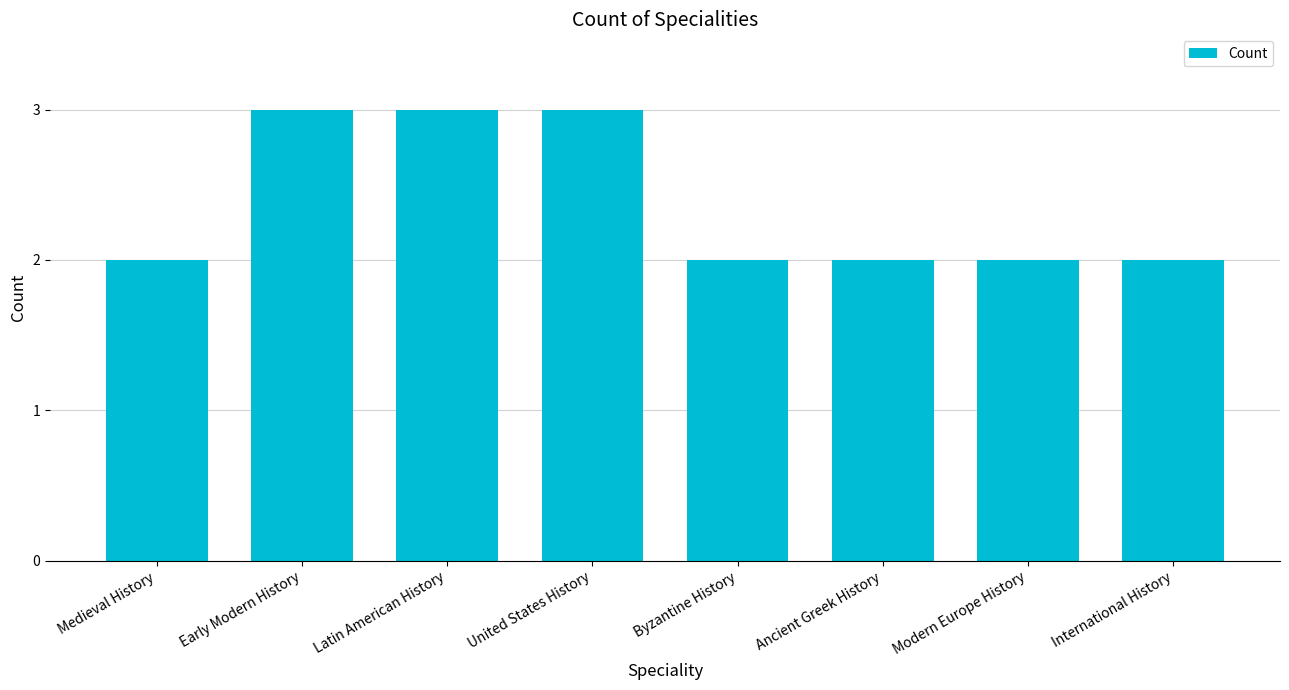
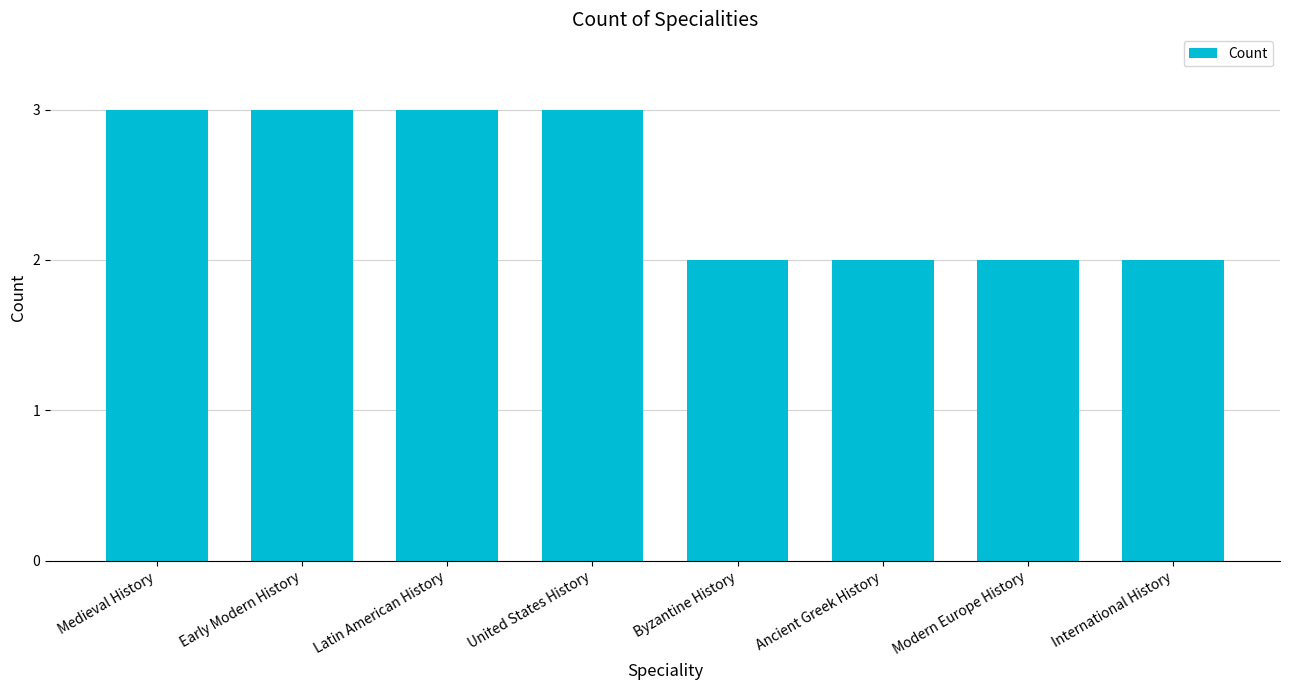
Medieval History: 2 -> 3
